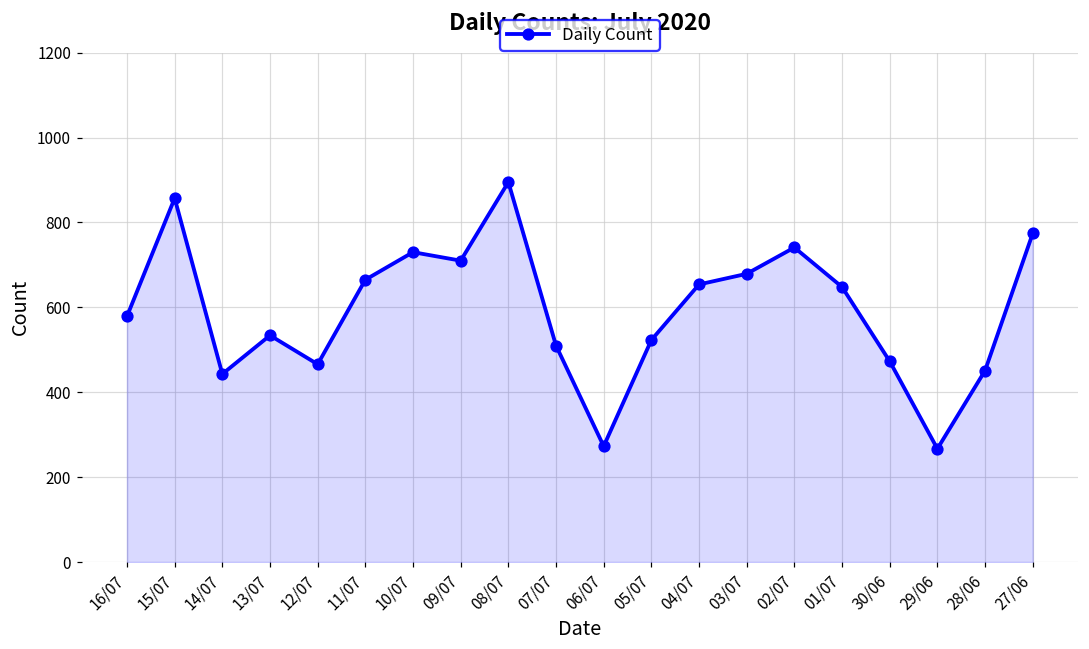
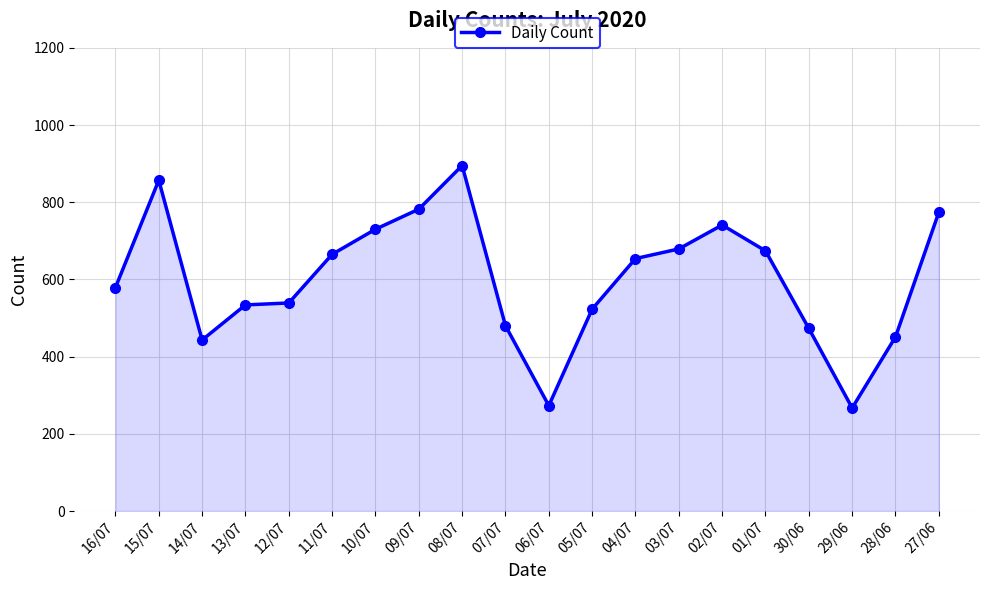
12/07: 470 -> 540
09/07: 710 -> 780
07/07: 510 -> 480
01/07: 650 -> 670
